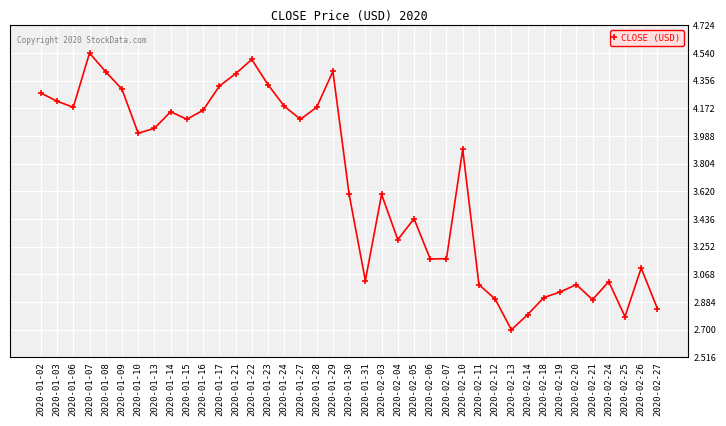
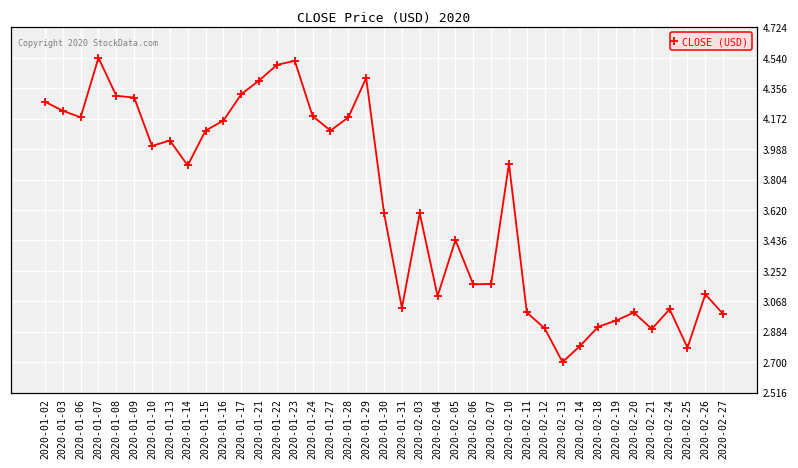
2020-01-08: 4.42 -> 4.31
2020-01-14: 4.15 -> 3.89
2020-01-23: 4.33 -> 4.52
2020-02-04: 3.30 -> 3.10
2020-02-27: 2.84 -> 2.99
